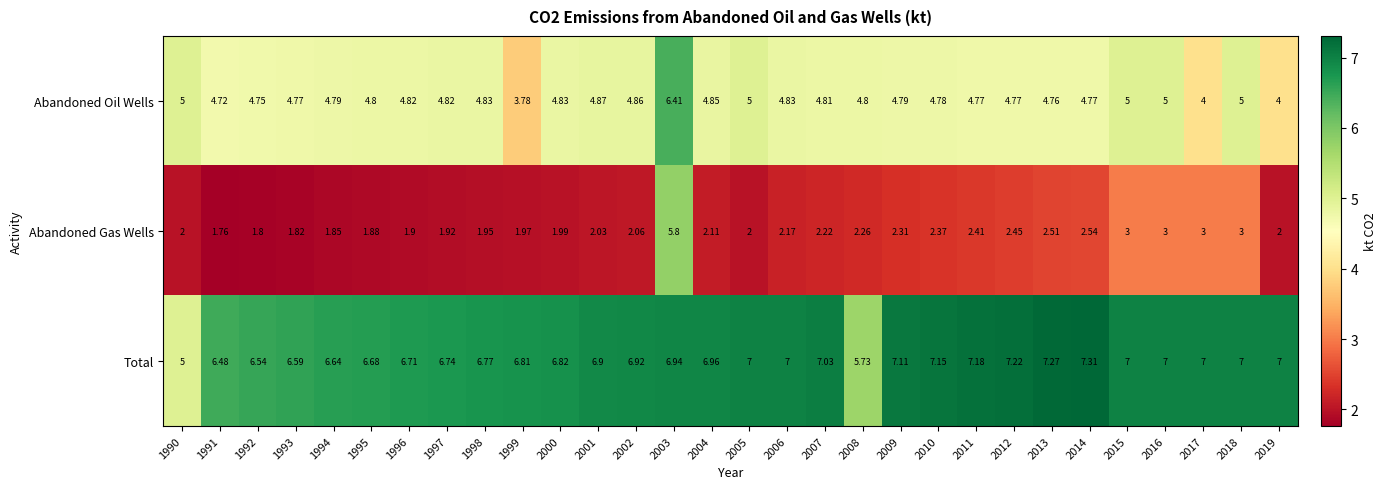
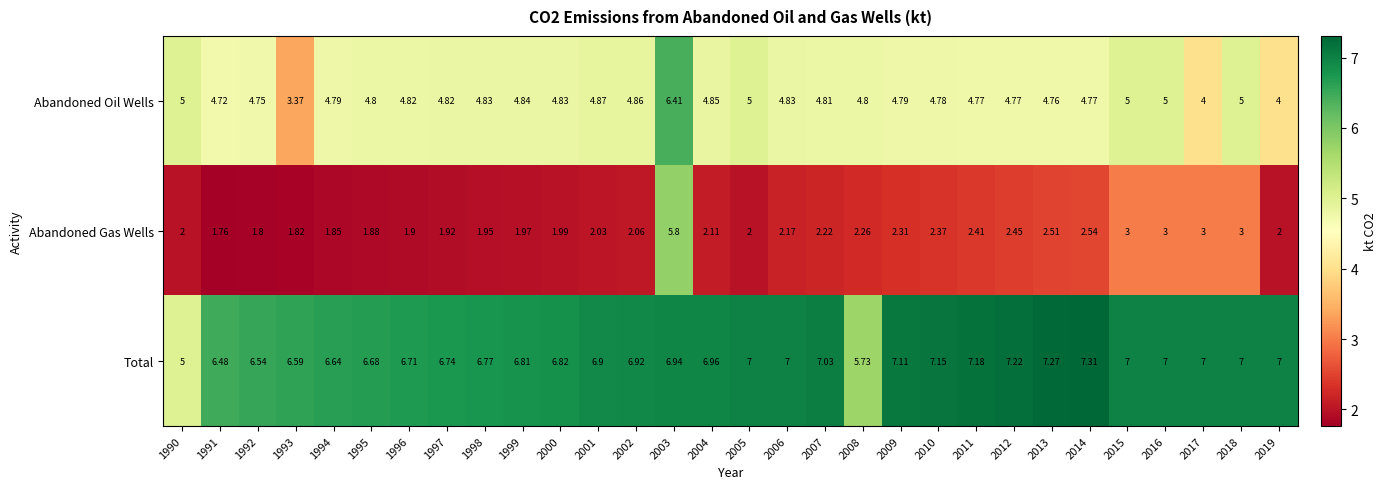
Abandoned Oil Wells, 1993: 4.77 -> 3.37
Abandoned Oil Wells, 1999: 3.78 -> 4.84
